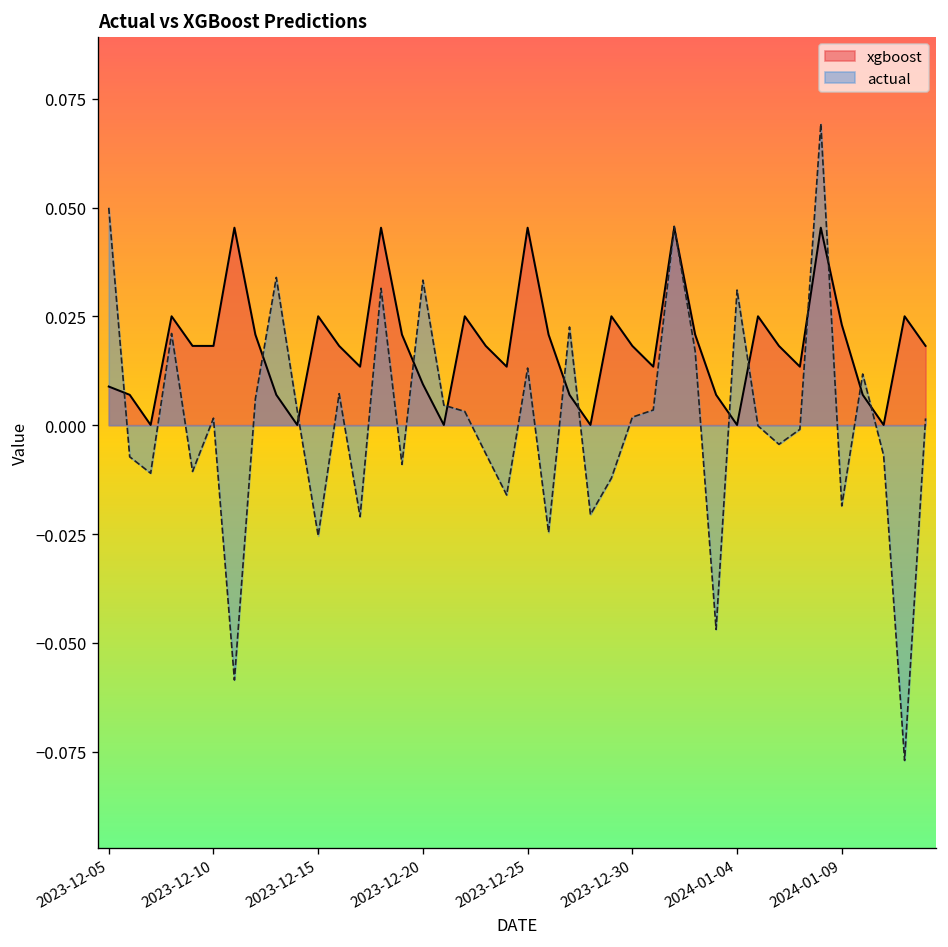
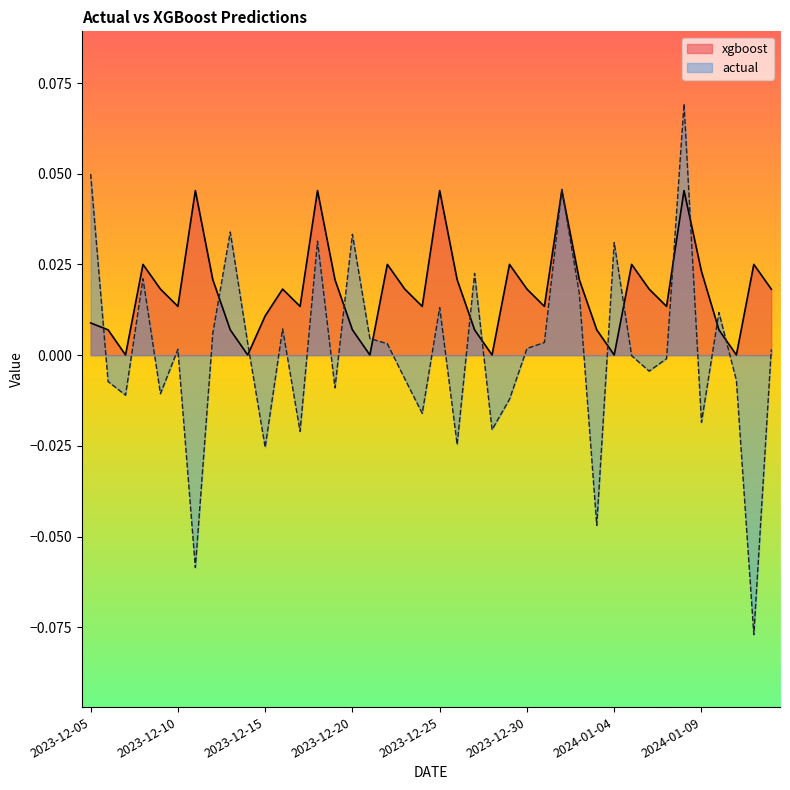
xgboost, 2023-12-10: 0.018 -> 0.013
xgboost, 2023-12-15: 0.025 -> 0.011
xgboost, 2023-12-20: 0.009 -> 0.007
